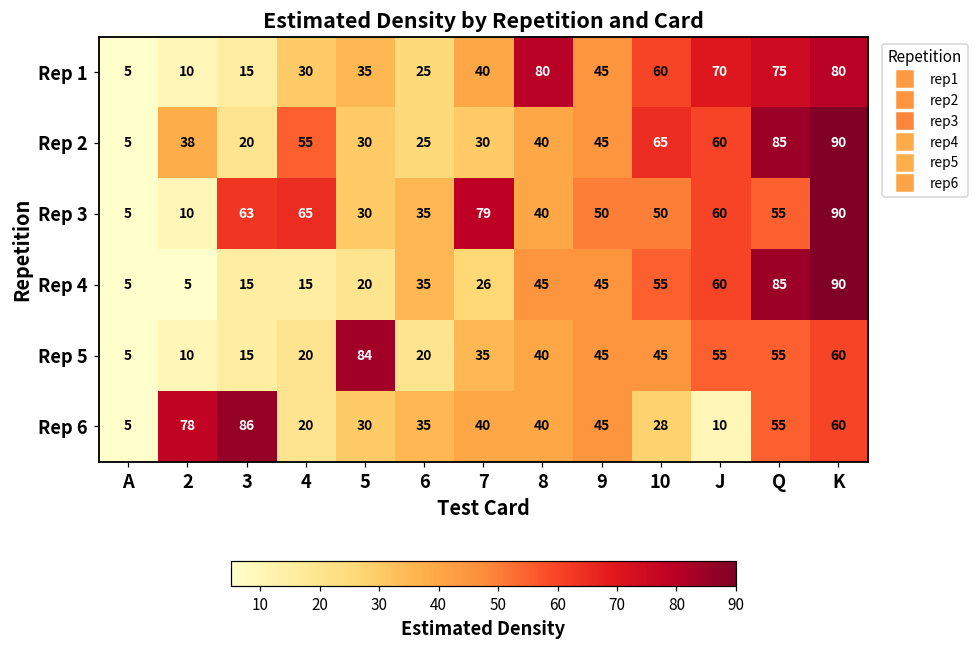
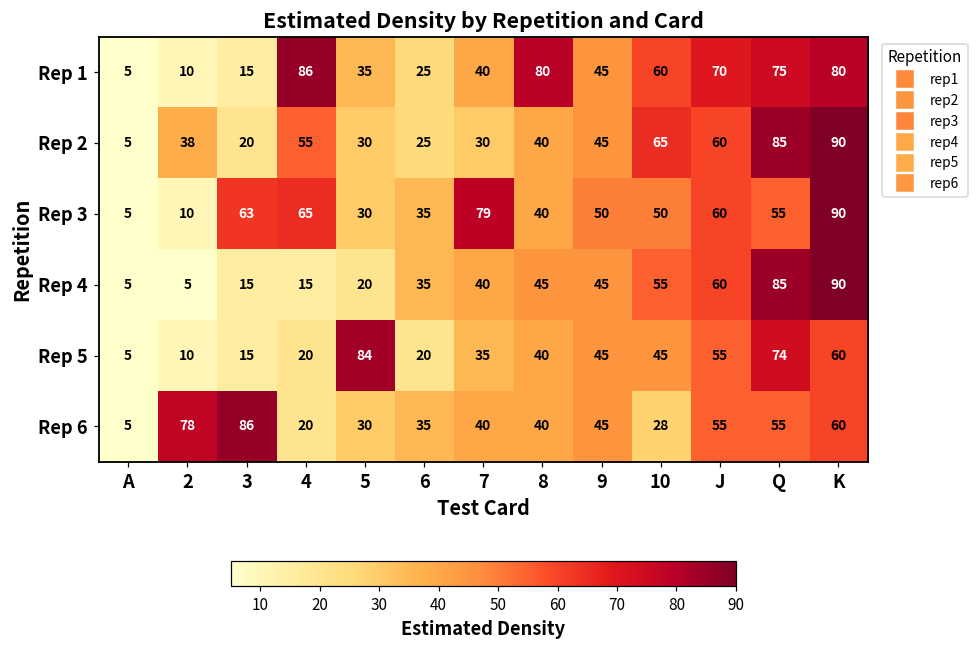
Rep 1, 4: 30 -> 86
Rep 4, 7: 26 -> 40
Rep 5, Q: 55 -> 74
Rep 6, J: 10 -> 55
